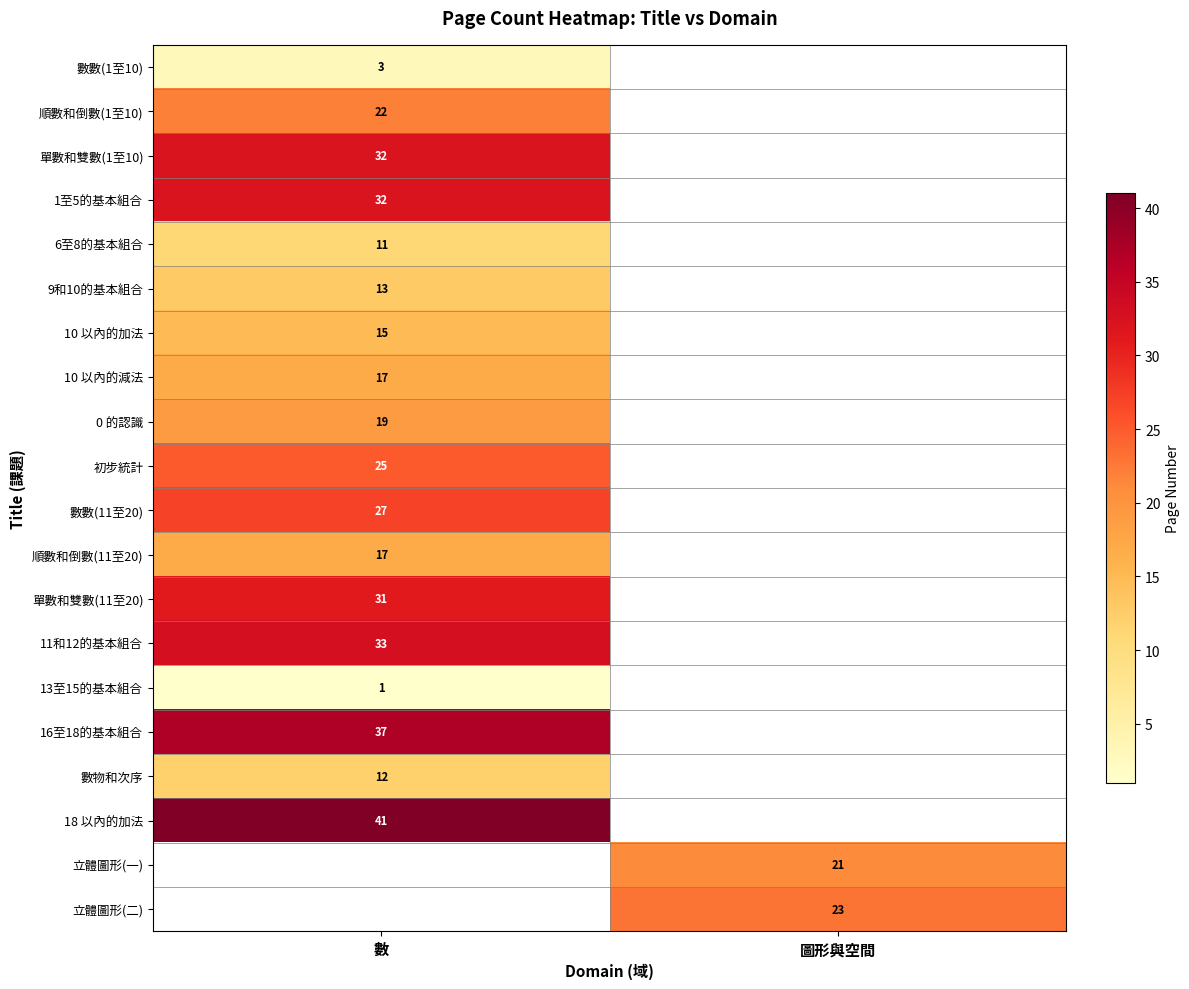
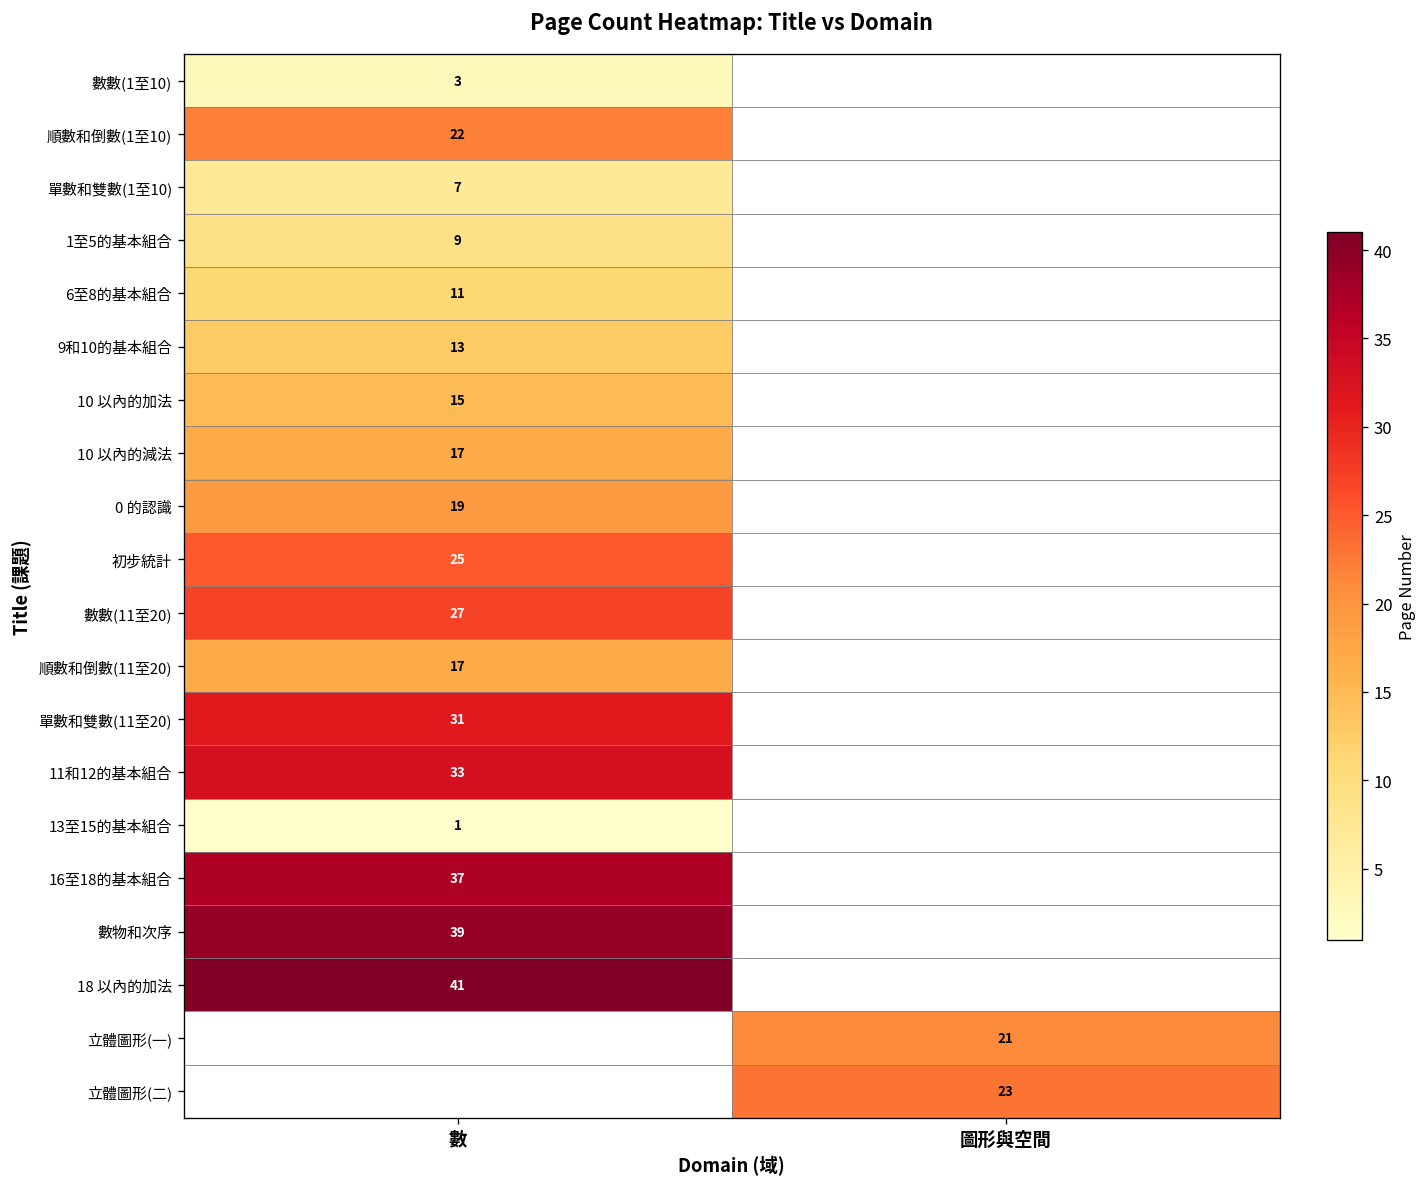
單數和雙數(1至10), 數: 32 -> 7
1至5的基本組合, 數: 32 -> 9
數物和次序, 數: 12 -> 39
